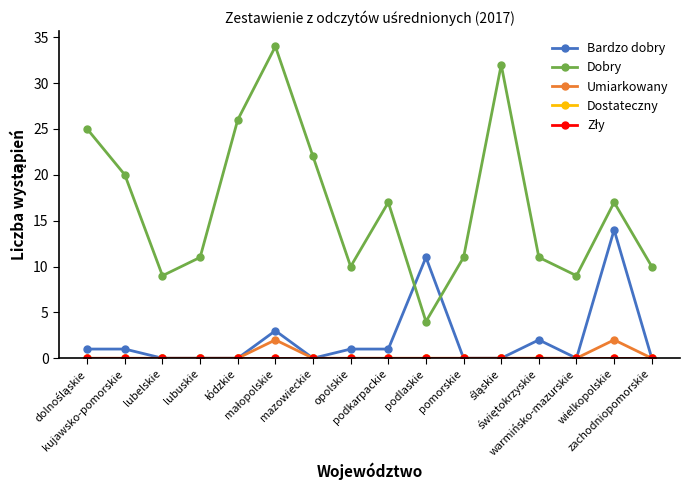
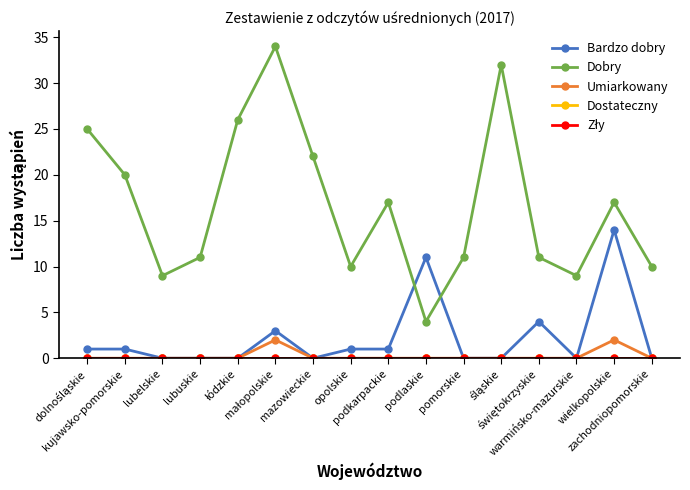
Bardzo dobry, świętokrzyskie: 2 -> 4
